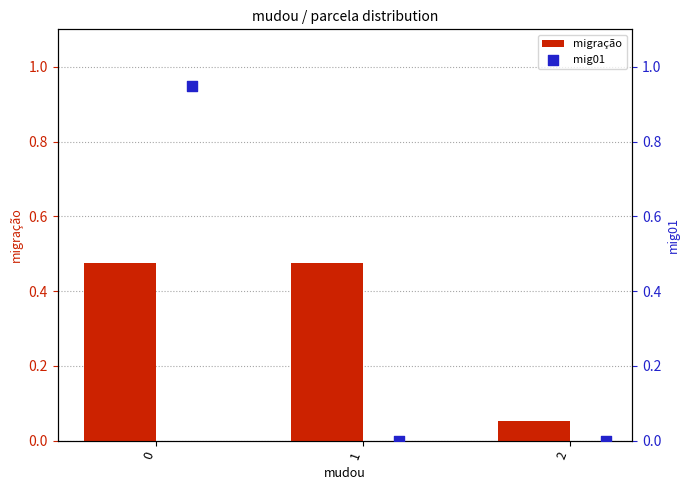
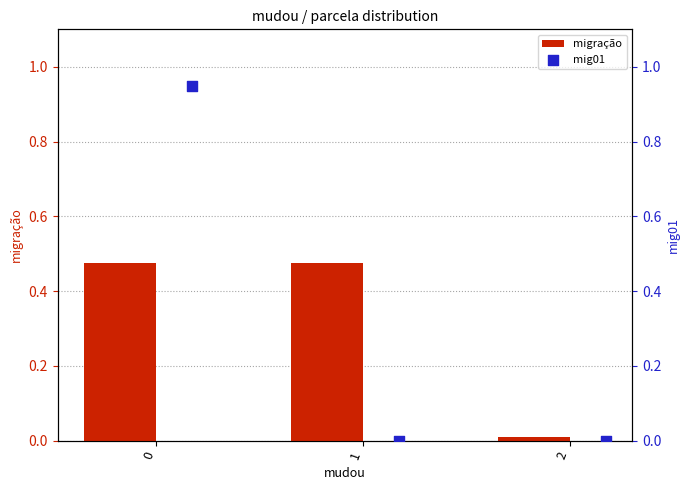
migração, 2: 0.05 -> 0.01
